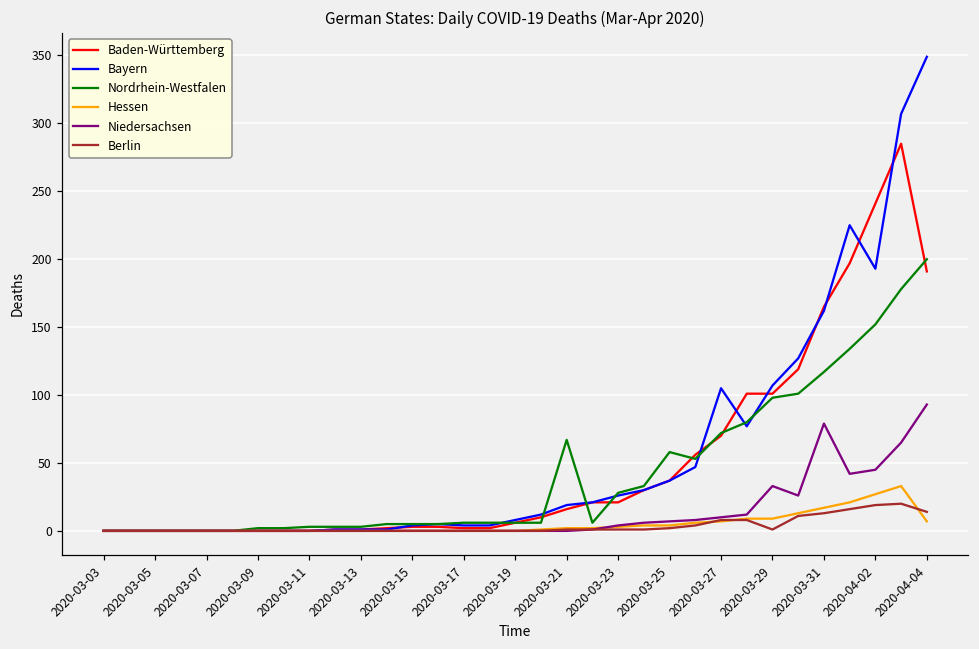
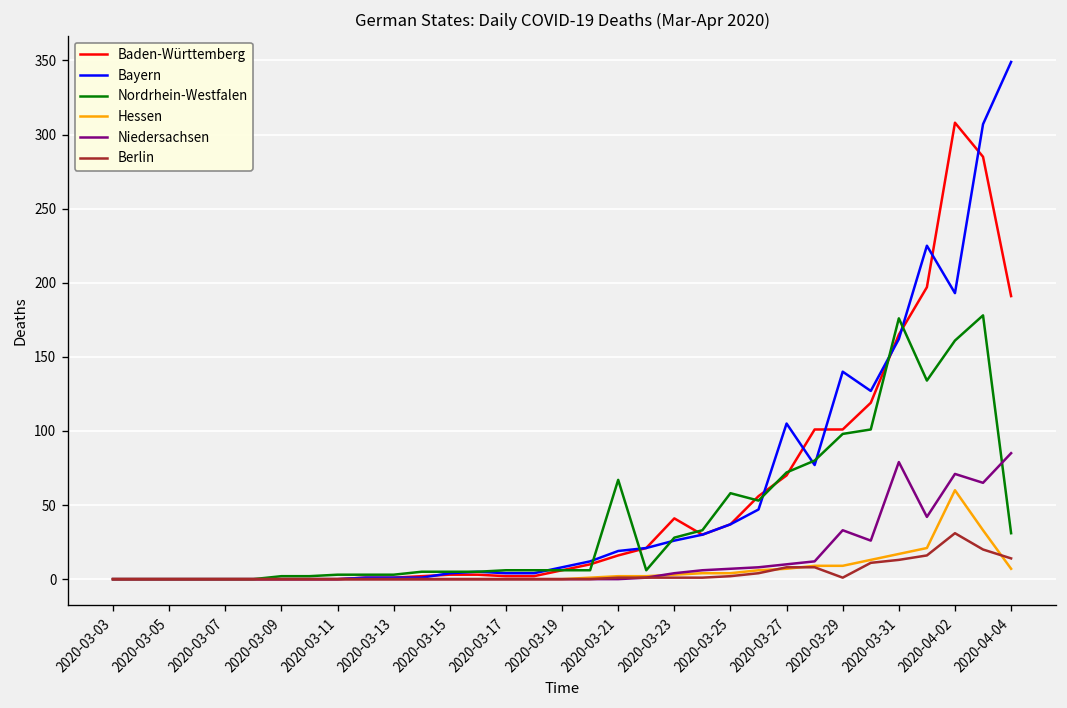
Baden-Württemberg, 2020-03-23: 21 -> 41
Bayern, 2020-03-29: 107 -> 140
Nordrhein-Westfalen, 2020-03-31: 117 -> 176
Baden-Württemberg, 2020-04-02: 241 -> 308
Nordrhein-Westfalen, 2020-04-02: 152 -> 161
Hessen, 2020-04-02: 27 -> 60
Niedersachsen, 2020-04-02: 45 -> 71
Berlin, 2020-04-02: 19 -> 31
Nordrhein-Westfalen, 2020-04-04: 200 -> 31
Niedersachsen, 2020-04-04: 93 -> 85
